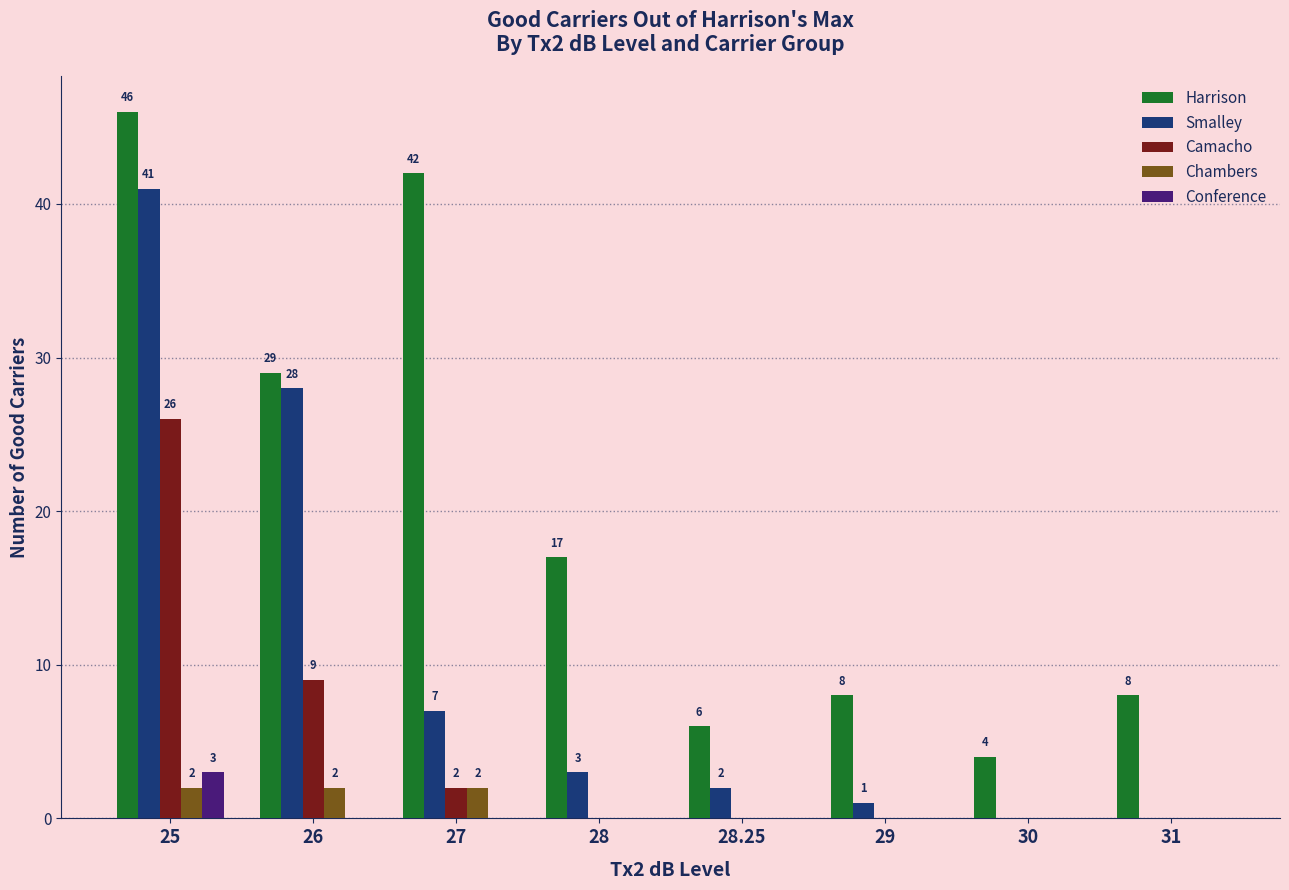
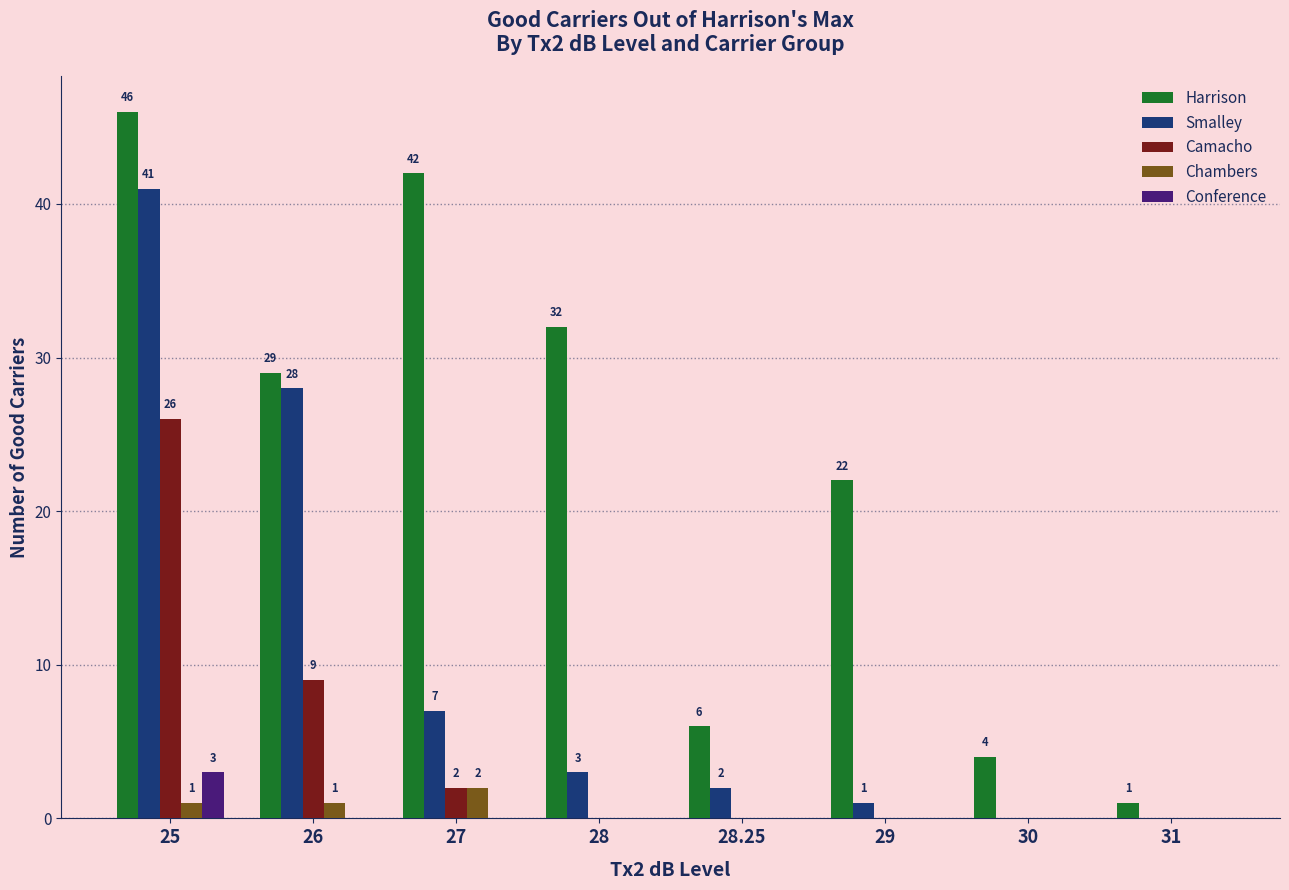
Chambers, 25: 2 -> 1
Chambers, 26: 2 -> 1
Harrison, 28: 17 -> 32
Harrison, 29: 8 -> 22
Harrison, 31: 8 -> 1
